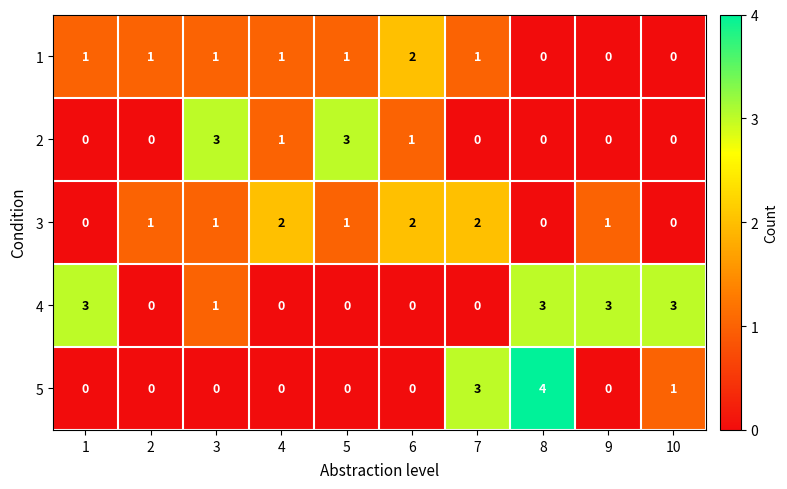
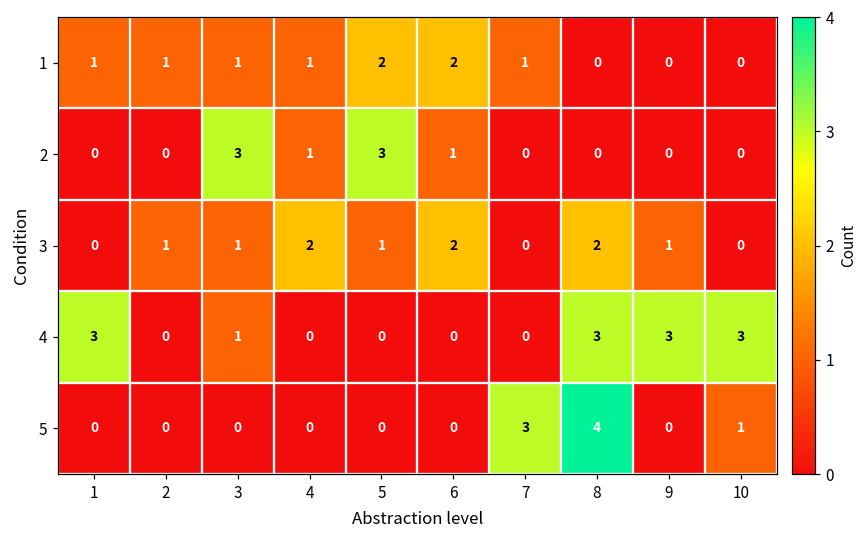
1, 5: 1 -> 2
3, 7: 2 -> 0
3, 8: 0 -> 2
